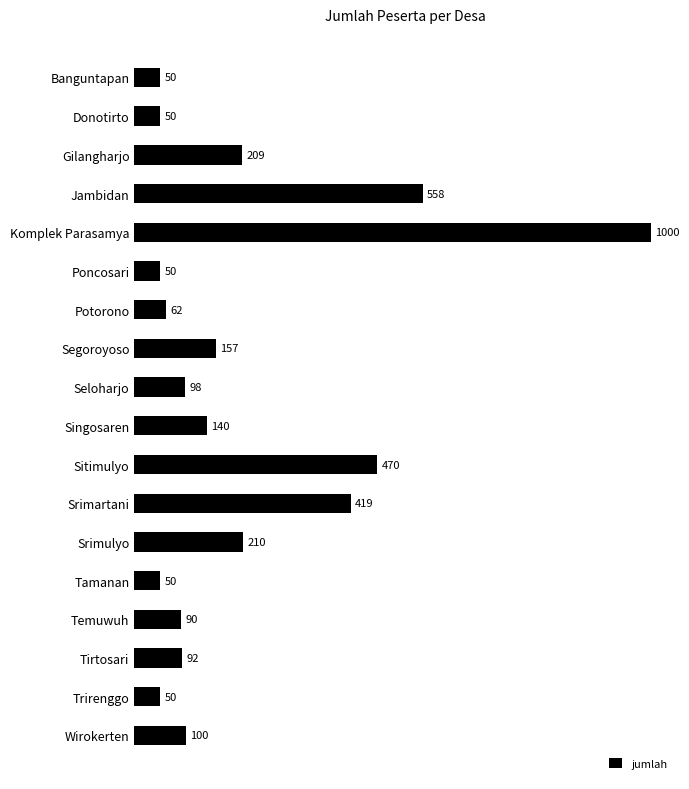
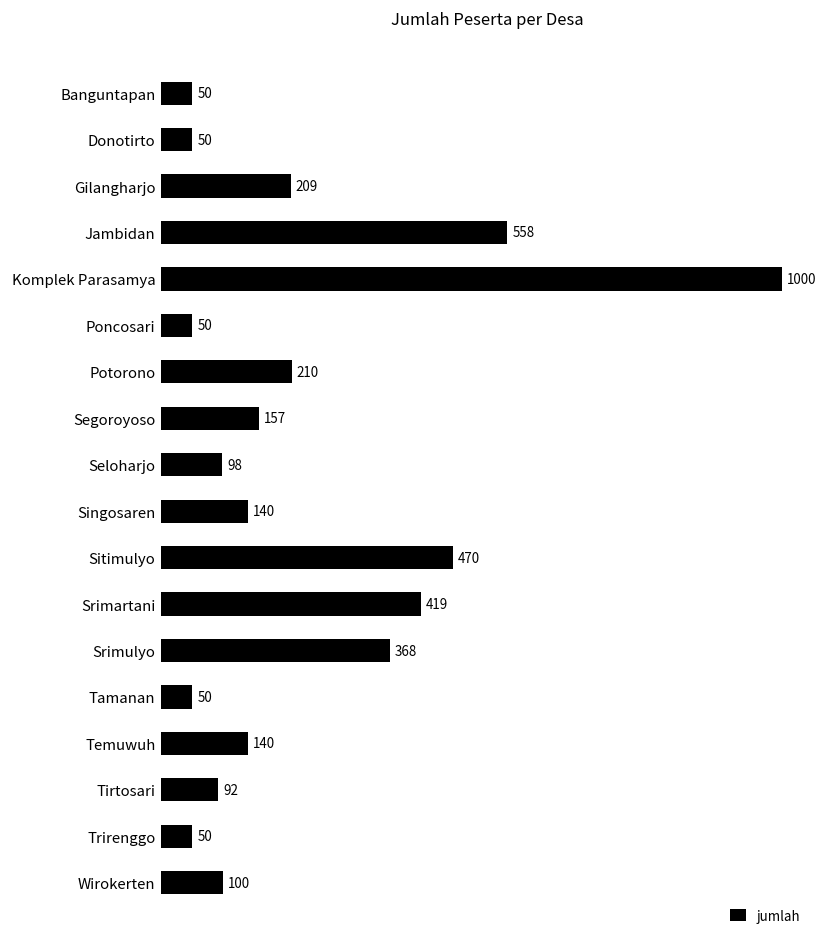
Potorono: 62 -> 210
Srimulyo: 210 -> 368
Temuwuh: 90 -> 140
